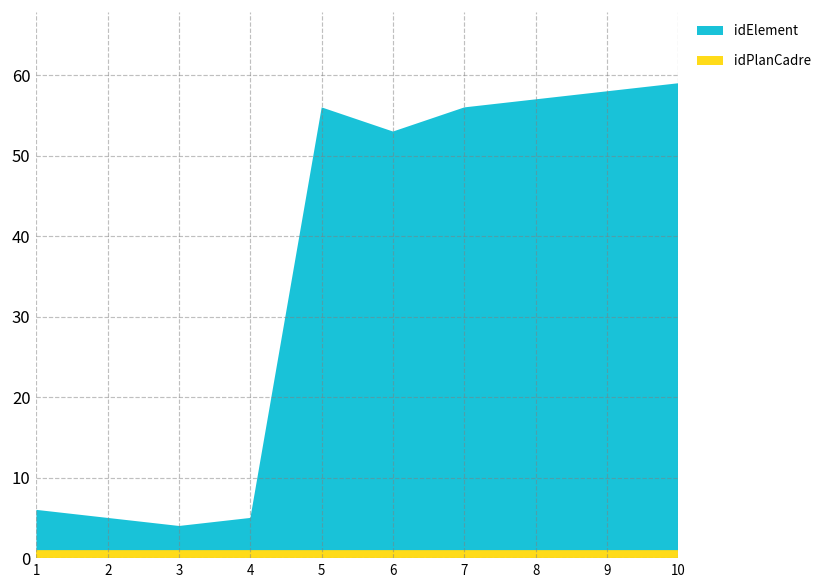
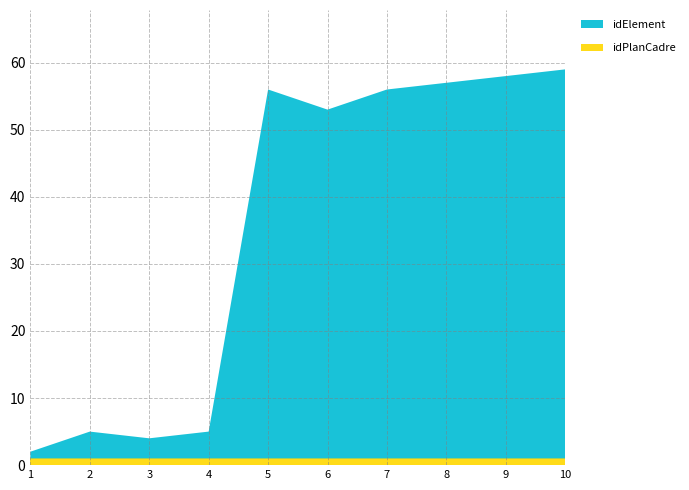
idElement, 1: 5 -> 1
